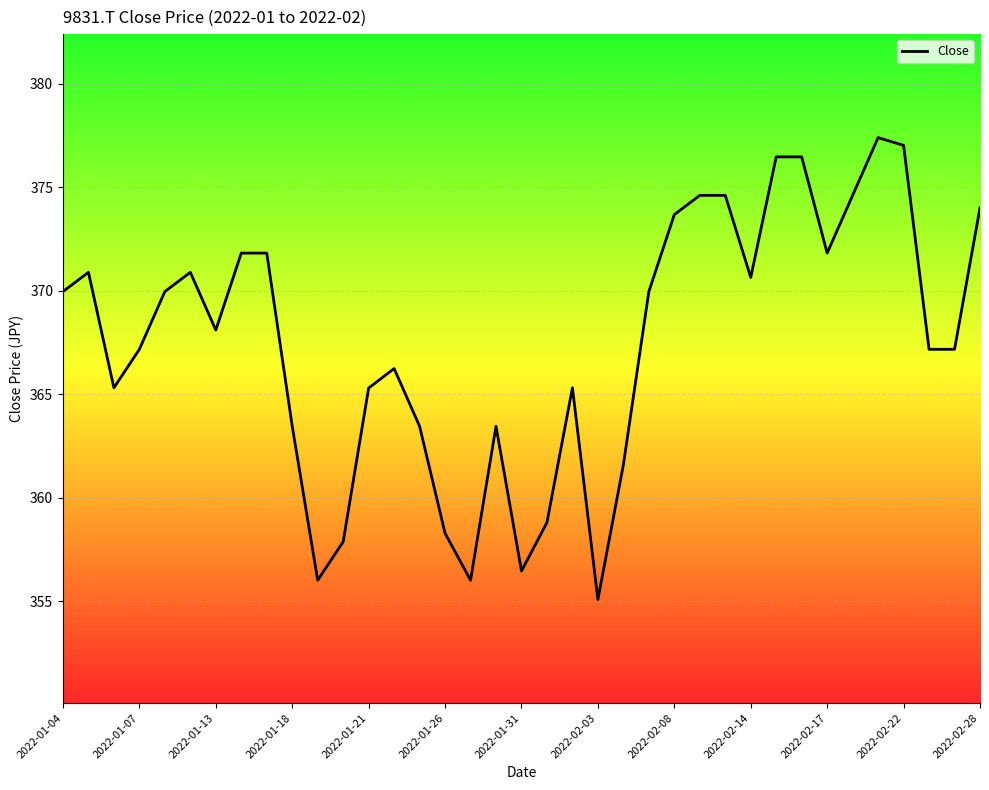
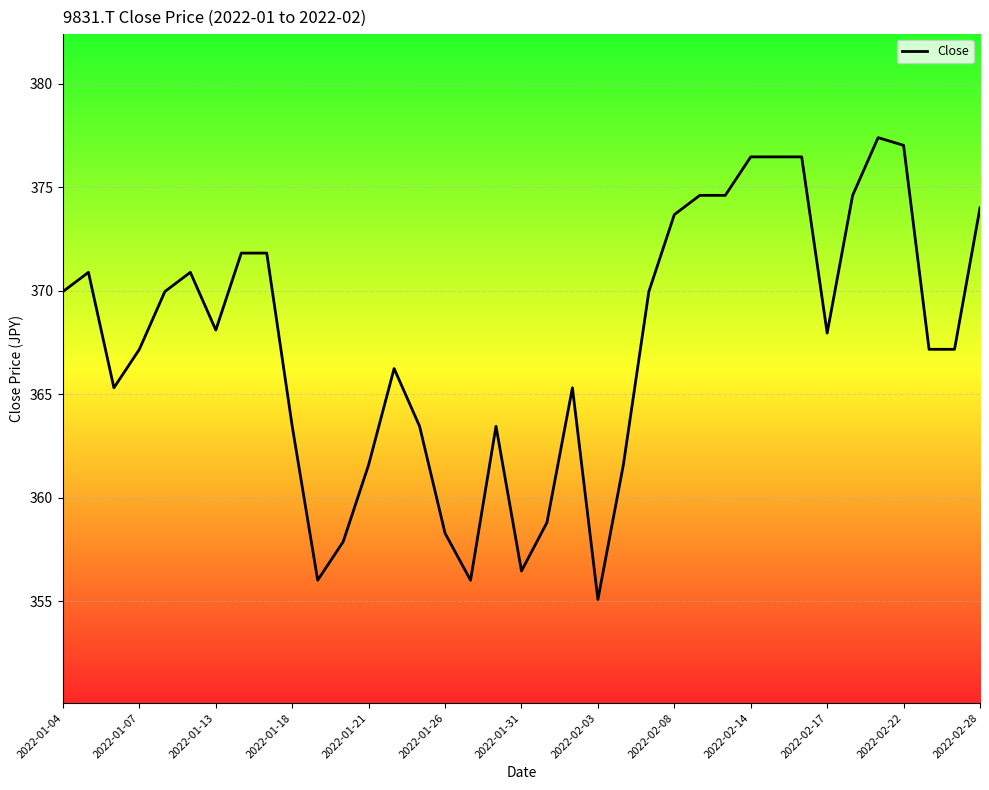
2022-01-21: 365.3 -> 361.6
2022-02-14: 370.6 -> 376.5
2022-02-17: 371.8 -> 368.0
